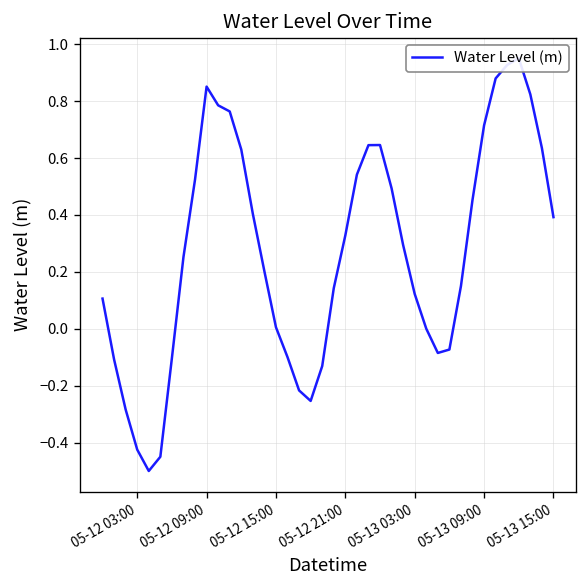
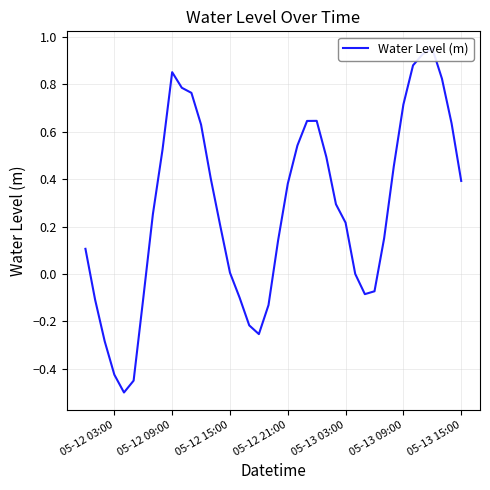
05-12 21:00: 0.33 -> 0.38
05-13 03:00: 0.12 -> 0.22
